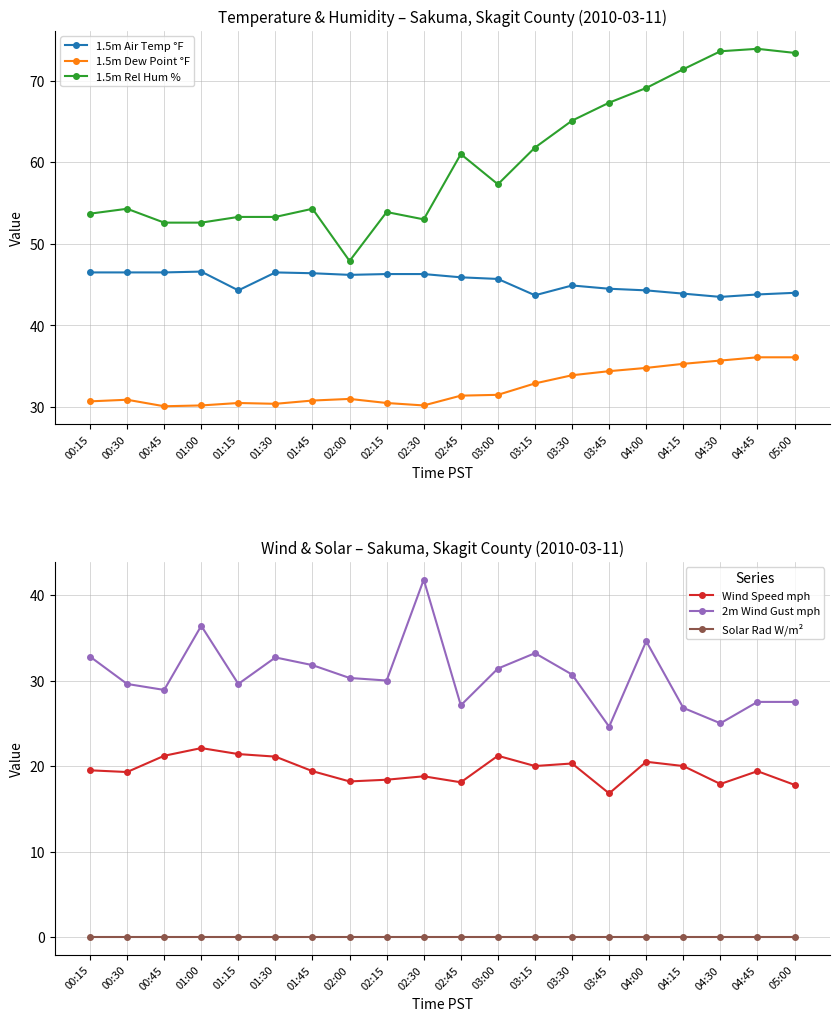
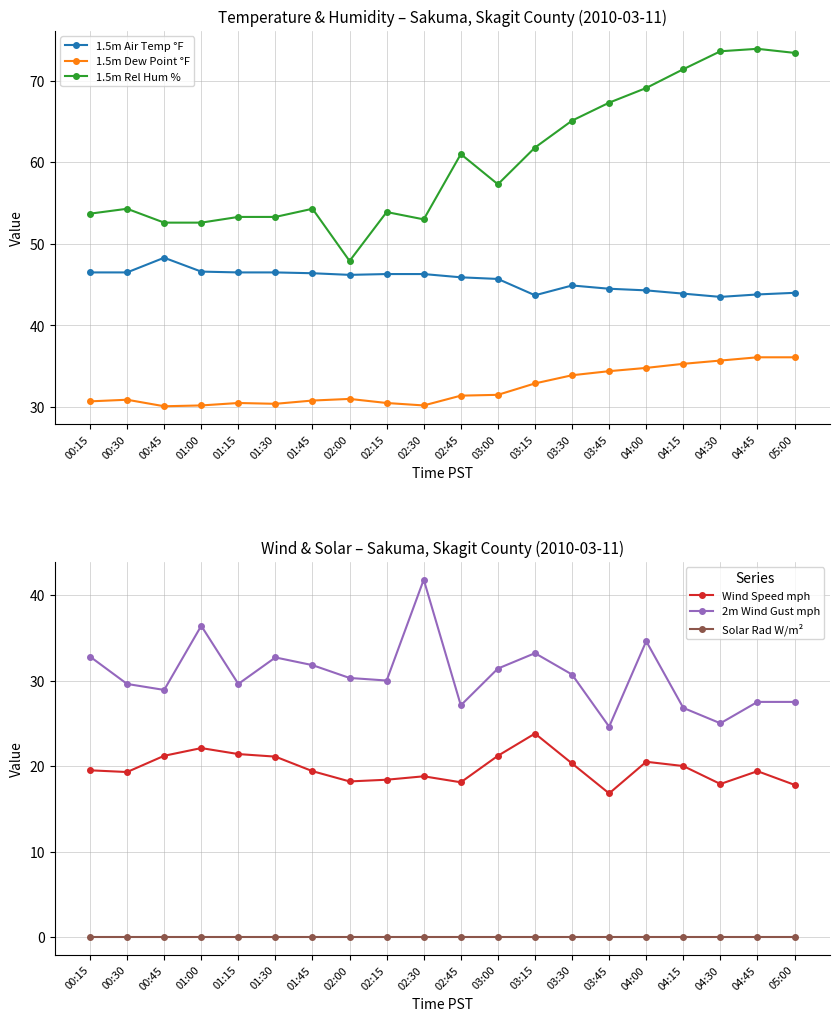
Temperature & Humidity – Sakuma, Skagit County (2010-03-11), 1.5m Air Temp °F, 00:45: 47 -> 48
Temperature & Humidity – Sakuma, Skagit County (2010-03-11), 1.5m Air Temp °F, 01:15: 44 -> 47
Wind & Solar – Sakuma, Skagit County (2010-03-11), Wind Speed mph, 03:15: 20 -> 24
